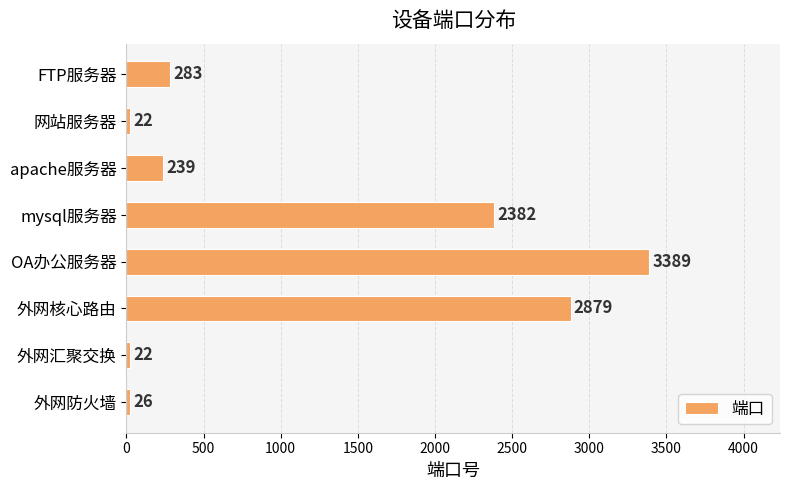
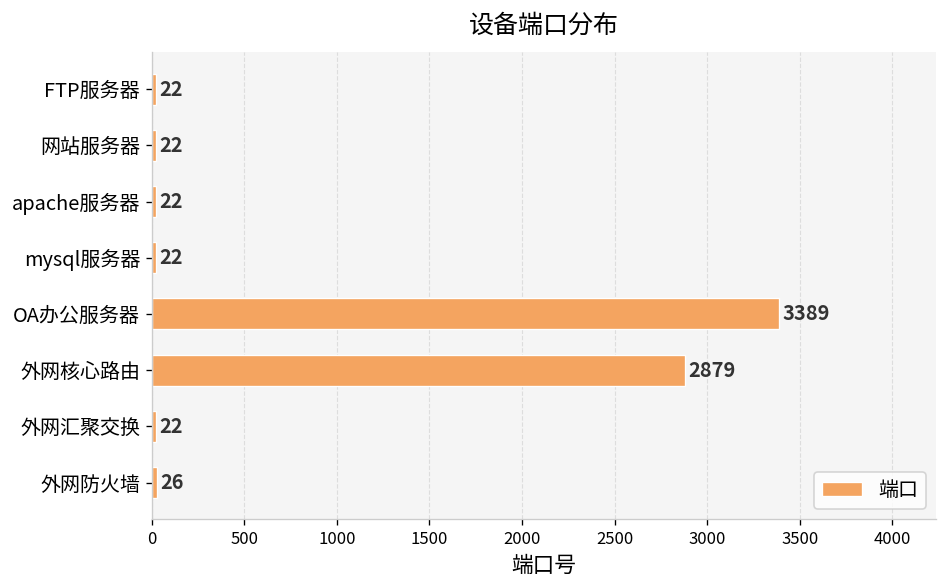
FTP服务器: 283 -> 22
apache服务器: 239 -> 22
mysql服务器: 2382 -> 22
